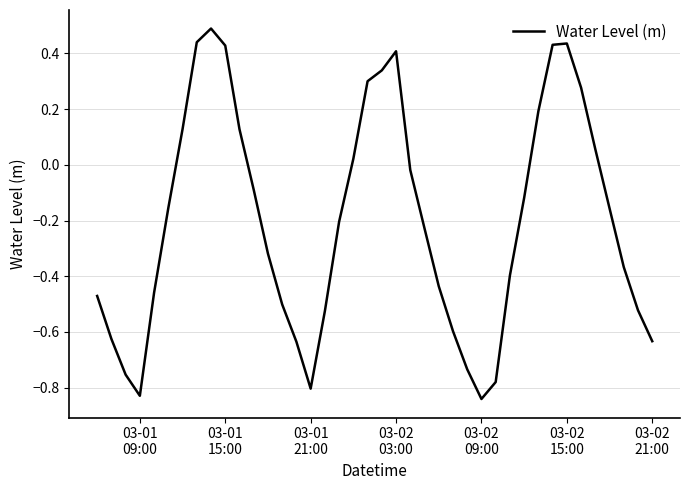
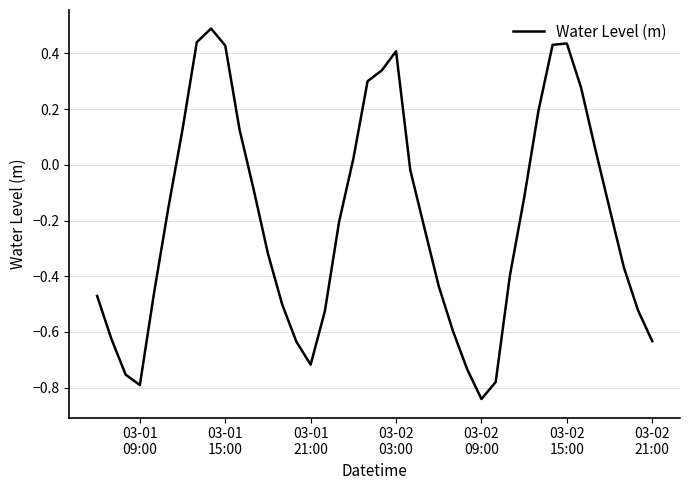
03-01 09:00: -0.83 -> -0.79
03-01 21:00: -0.80 -> -0.72
